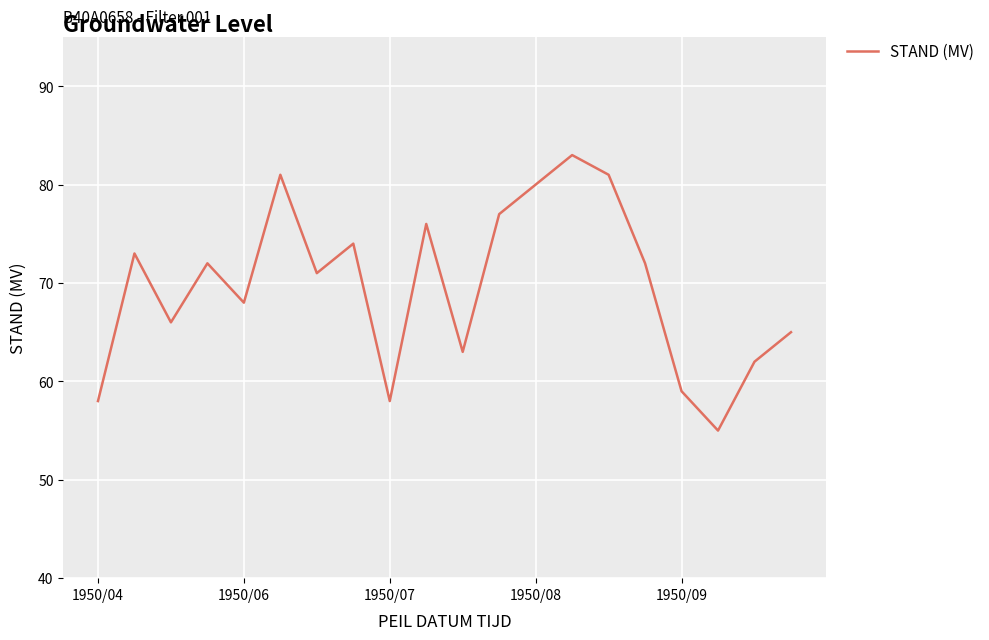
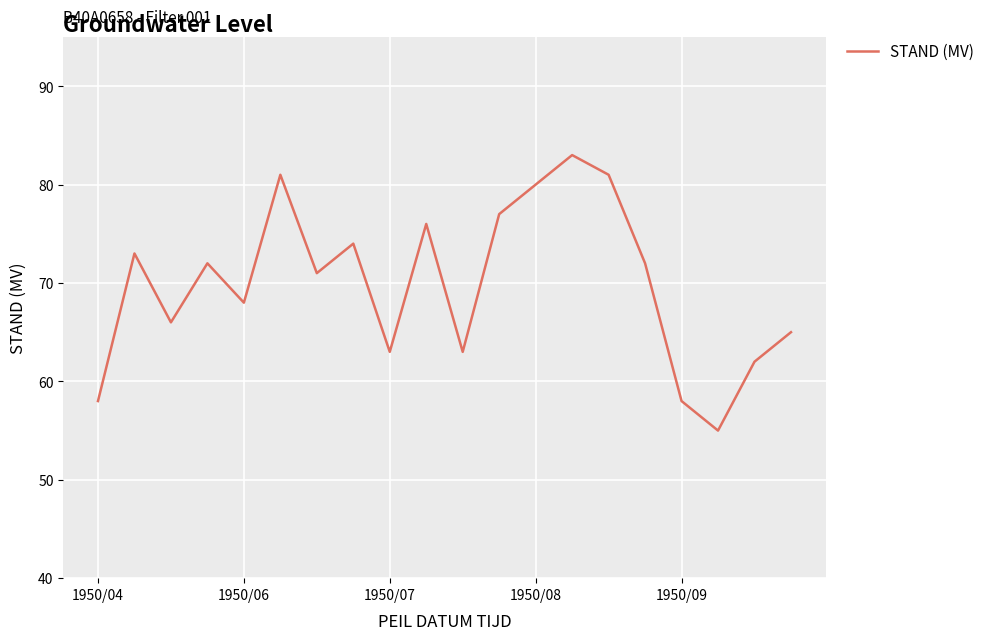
1950/07: 58 -> 63
1950/09: 59 -> 58
